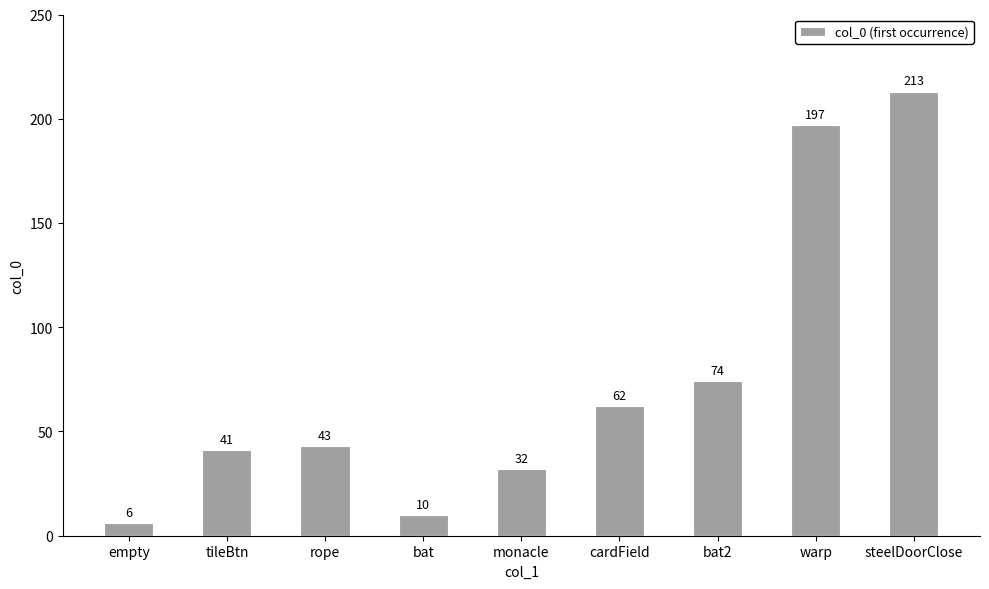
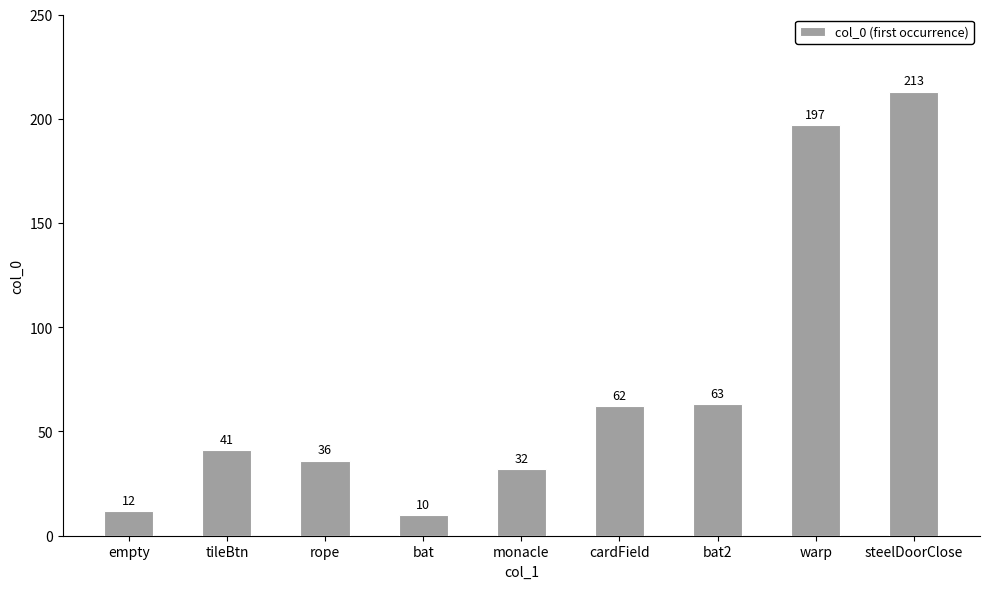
empty: 6 -> 12
rope: 43 -> 36
bat2: 74 -> 63
